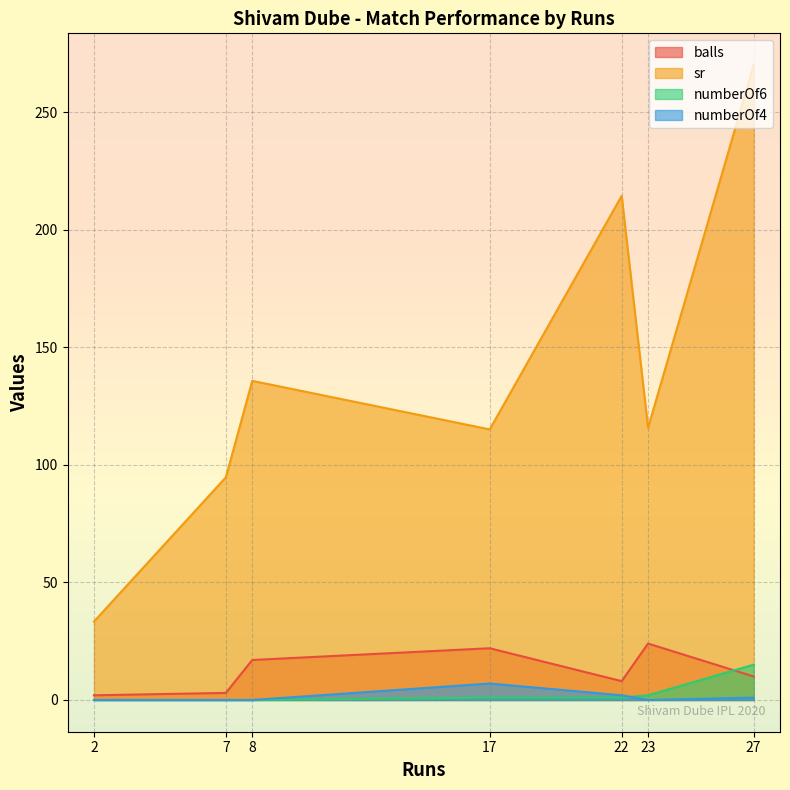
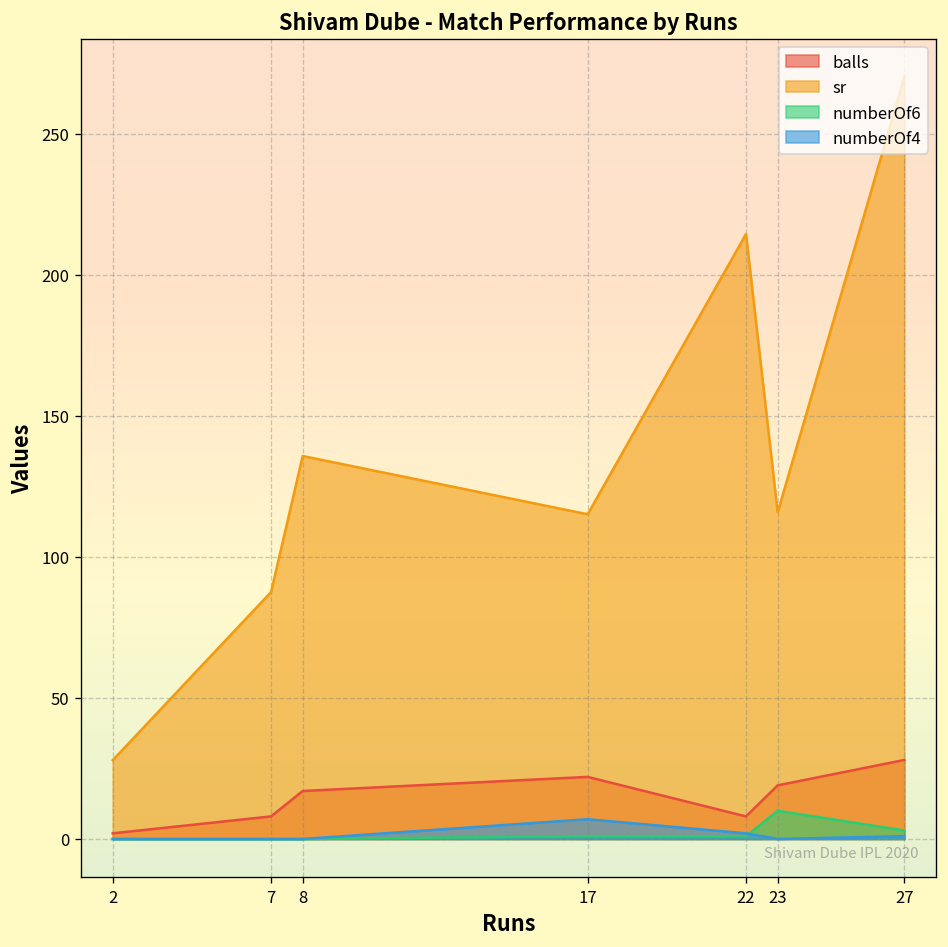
sr, 2: 33 -> 28
balls, 7: 3 -> 8
sr, 7: 95 -> 88
balls, 23: 24 -> 19
numberOf6, 23: 2 -> 10
balls, 27: 10 -> 28
numberOf6, 27: 15 -> 3
